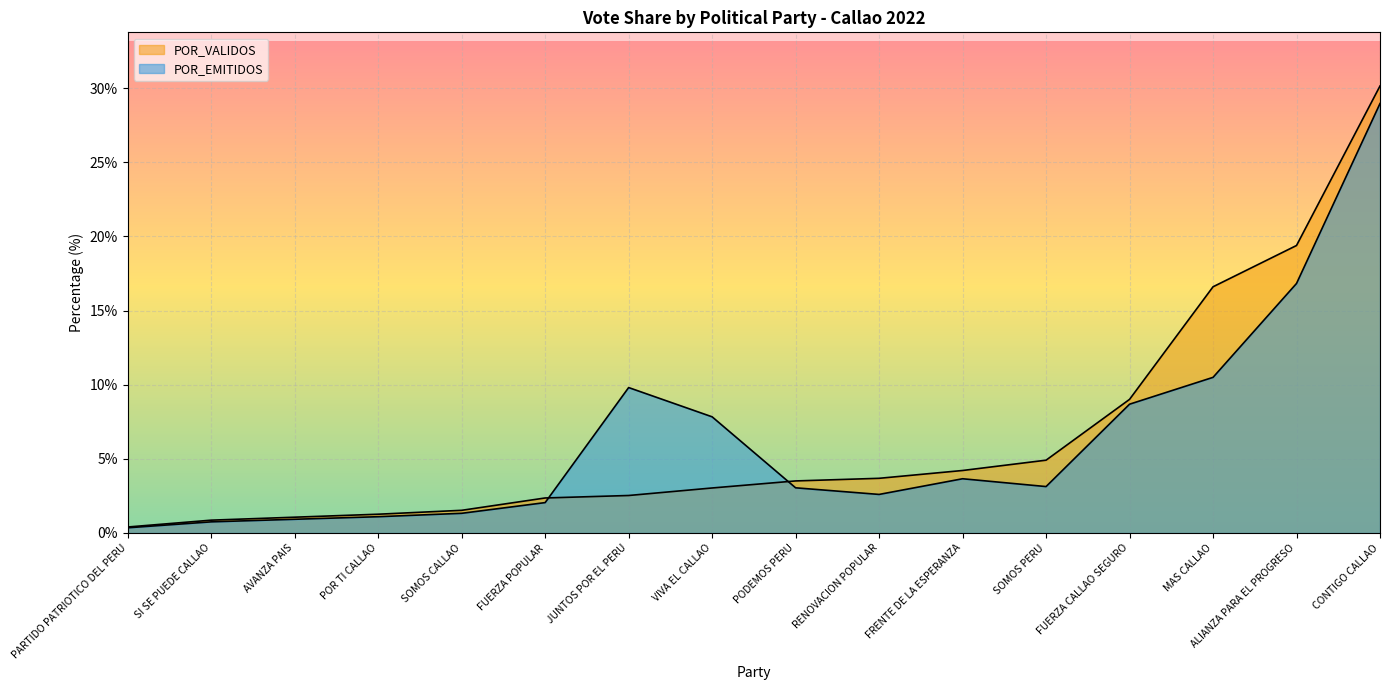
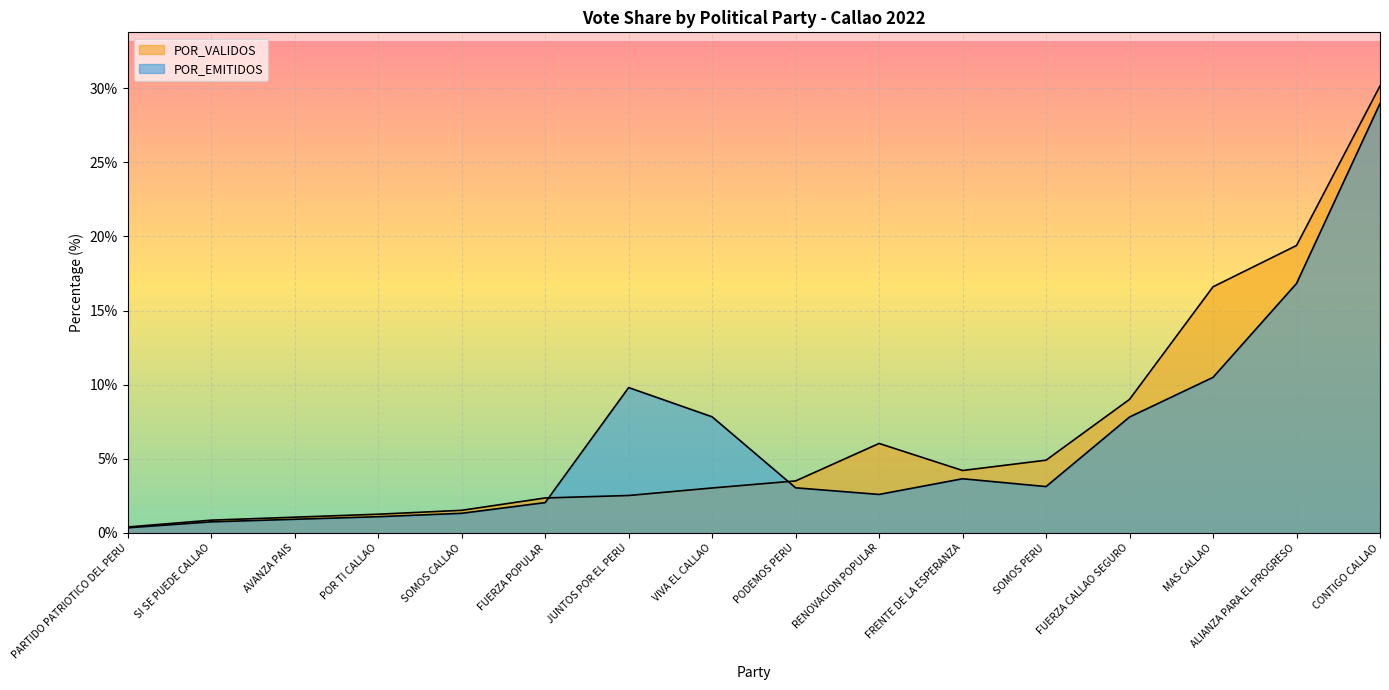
POR_VALIDOS, RENOVACION POPULAR: 3.7% -> 6.0%
POR_EMITIDOS, FUERZA CALLAO SEGURO: 8.7% -> 7.8%
